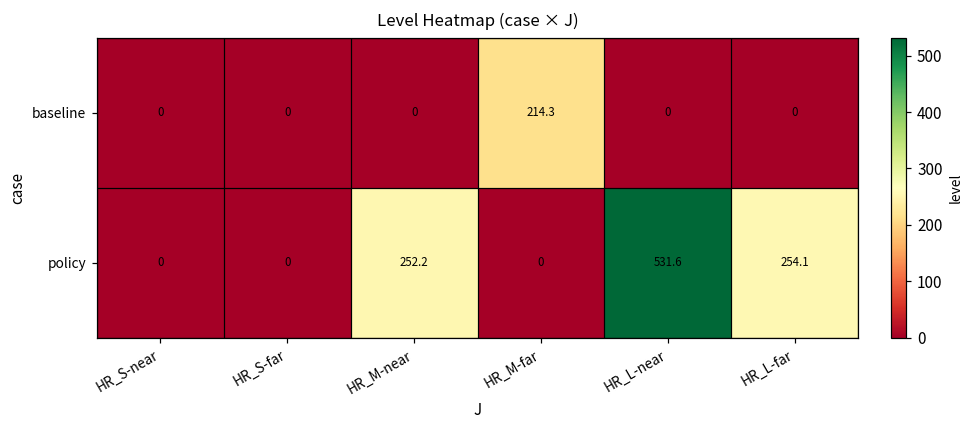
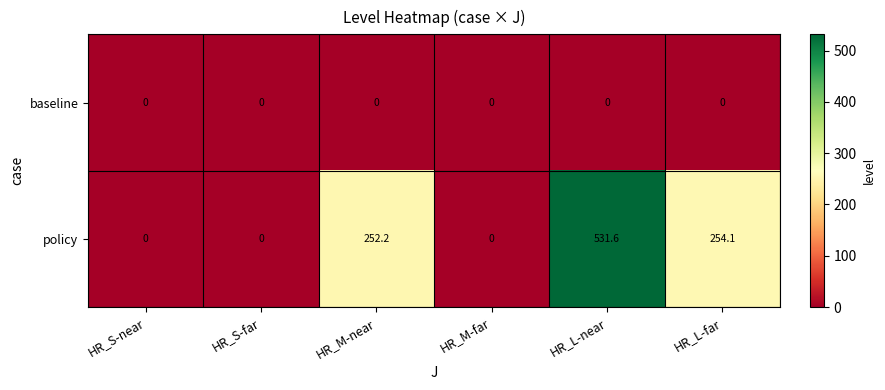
baseline, HR_M-far: 214.3 -> 0
